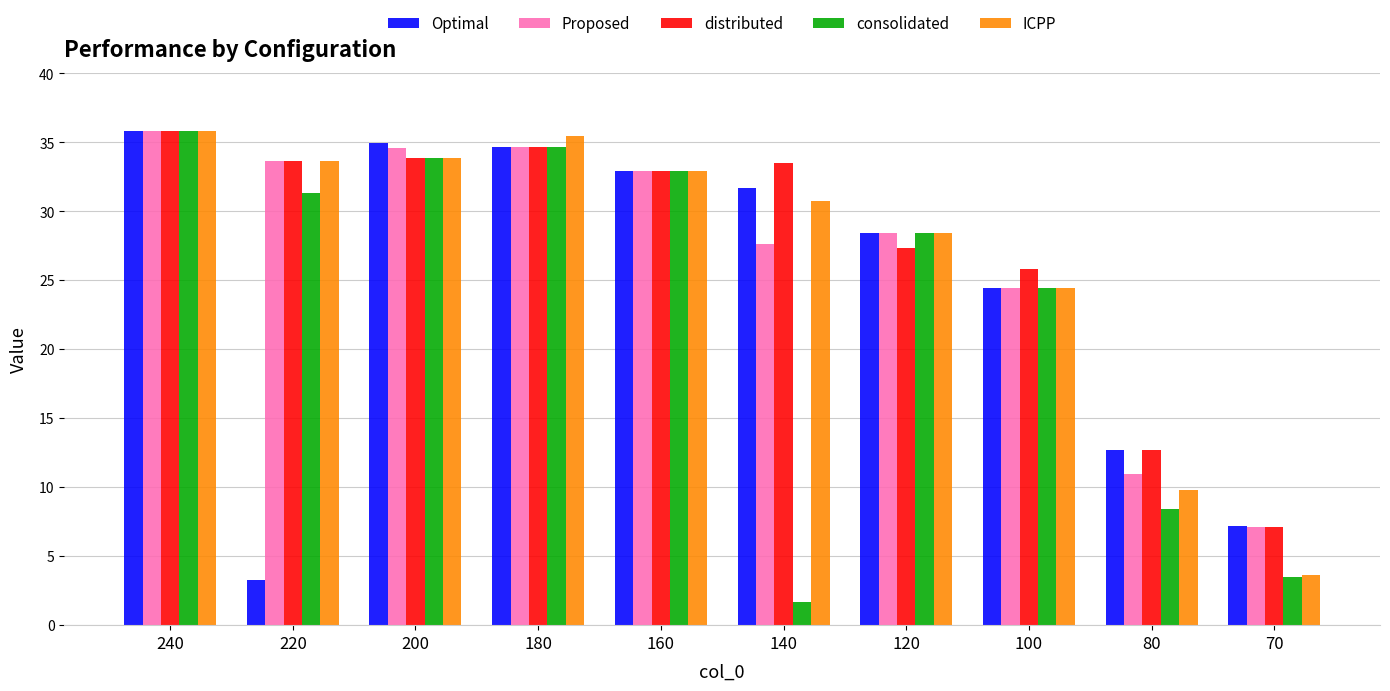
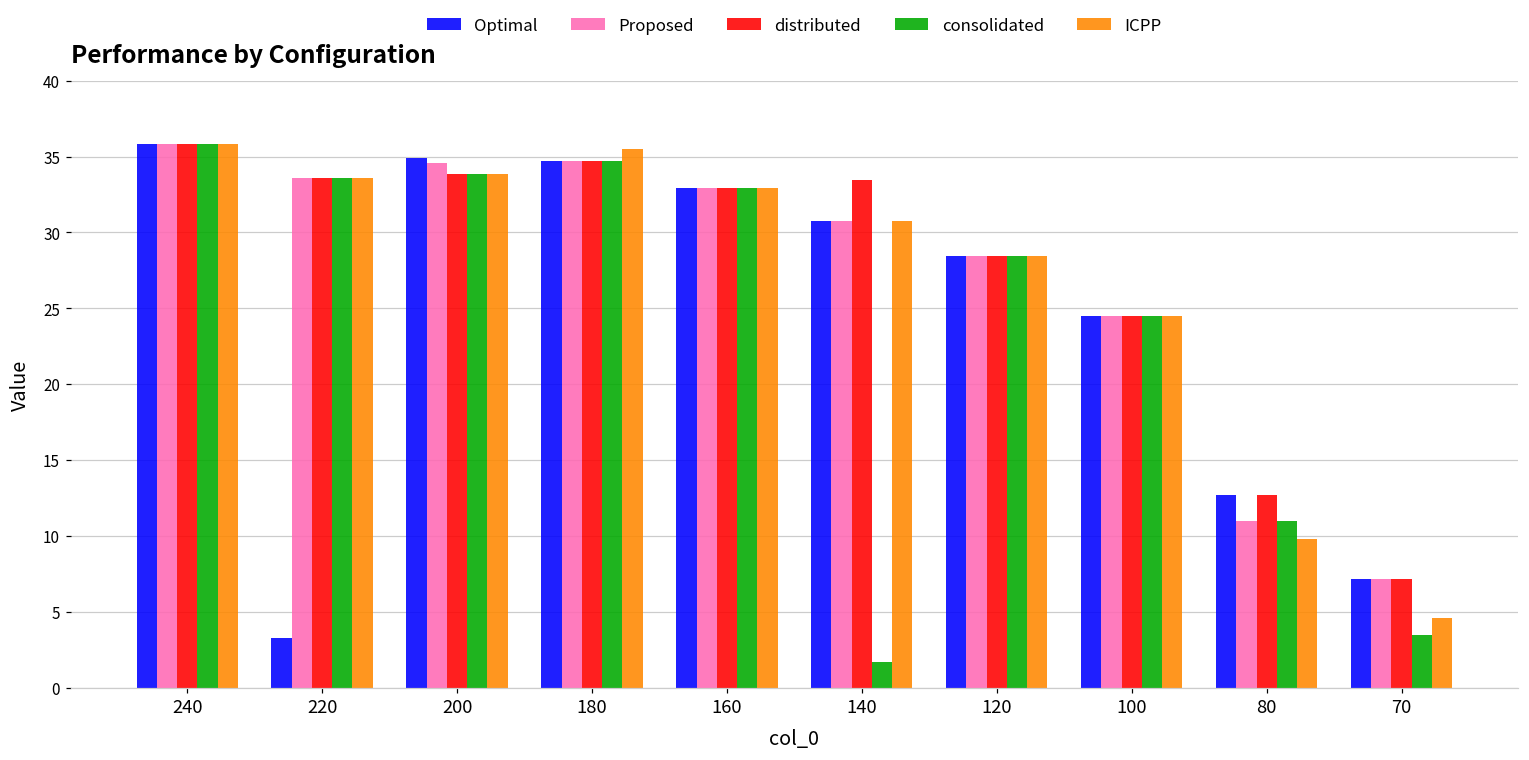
consolidated, 220: 31.3 -> 33.6
Optimal, 140: 31.7 -> 30.8
Proposed, 140: 27.6 -> 30.8
distributed, 120: 27.4 -> 28.4
distributed, 100: 25.8 -> 24.5
consolidated, 80: 8.4 -> 11.0
ICPP, 70: 3.6 -> 4.6
